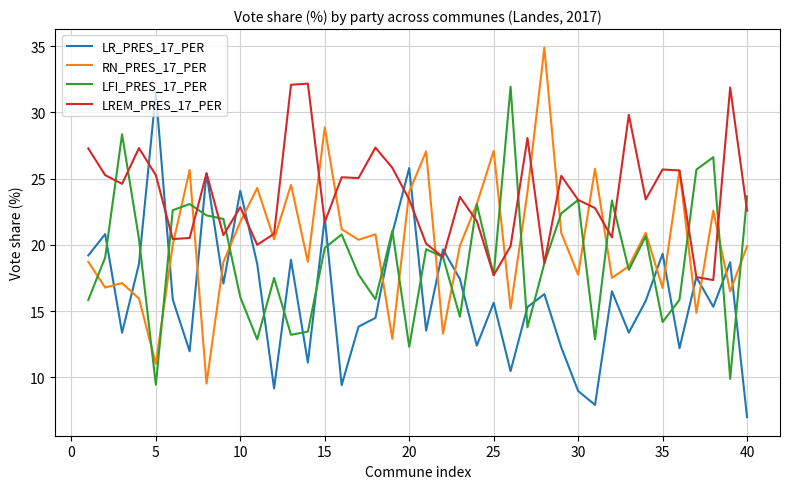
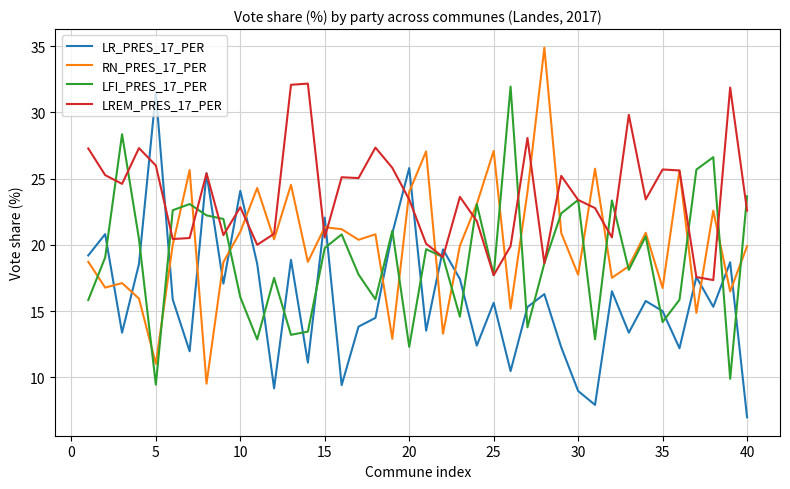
LREM_PRES_17_PER, 5: 25.3 -> 26.0
RN_PRES_17_PER, 10: 21.7 -> 21.0
RN_PRES_17_PER, 15: 28.9 -> 21.3
LREM_PRES_17_PER, 15: 21.7 -> 20.6
LR_PRES_17_PER, 35: 19.3 -> 15.0
